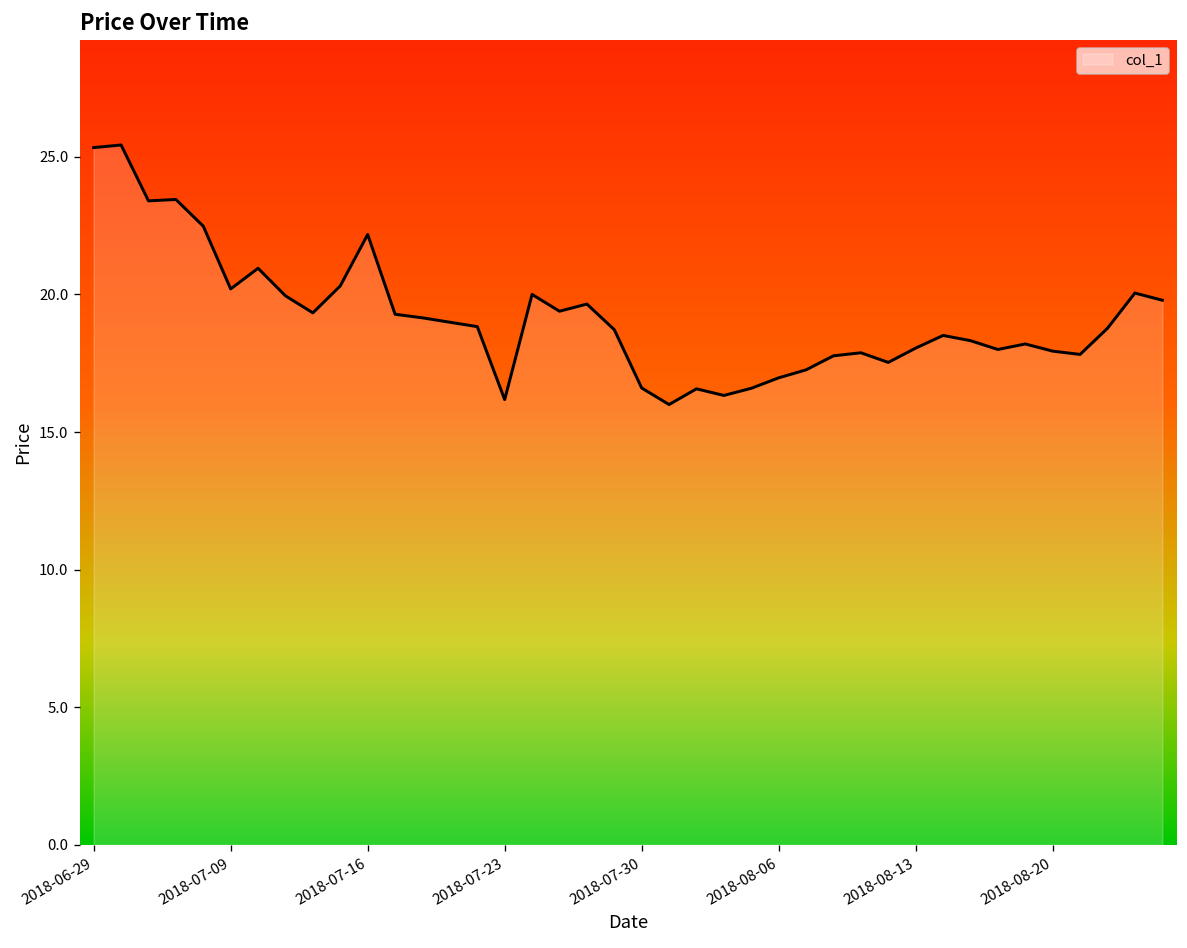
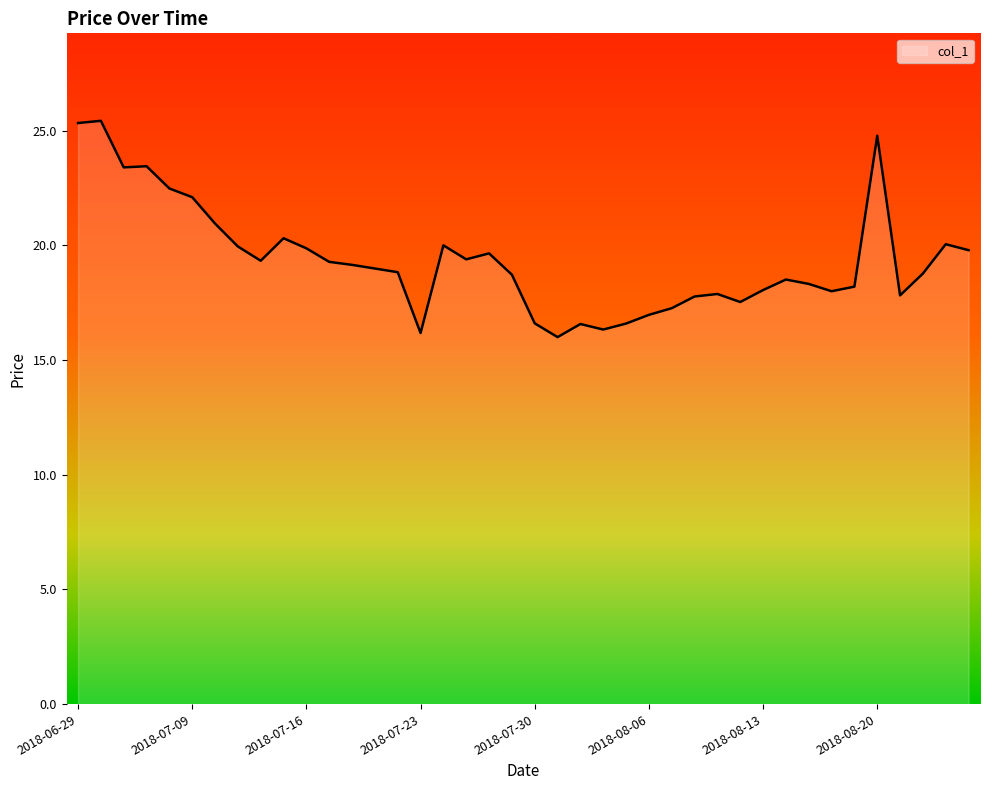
2018-07-09: 20.2 -> 22.1
2018-07-16: 22.2 -> 19.9
2018-08-20: 17.9 -> 24.8
